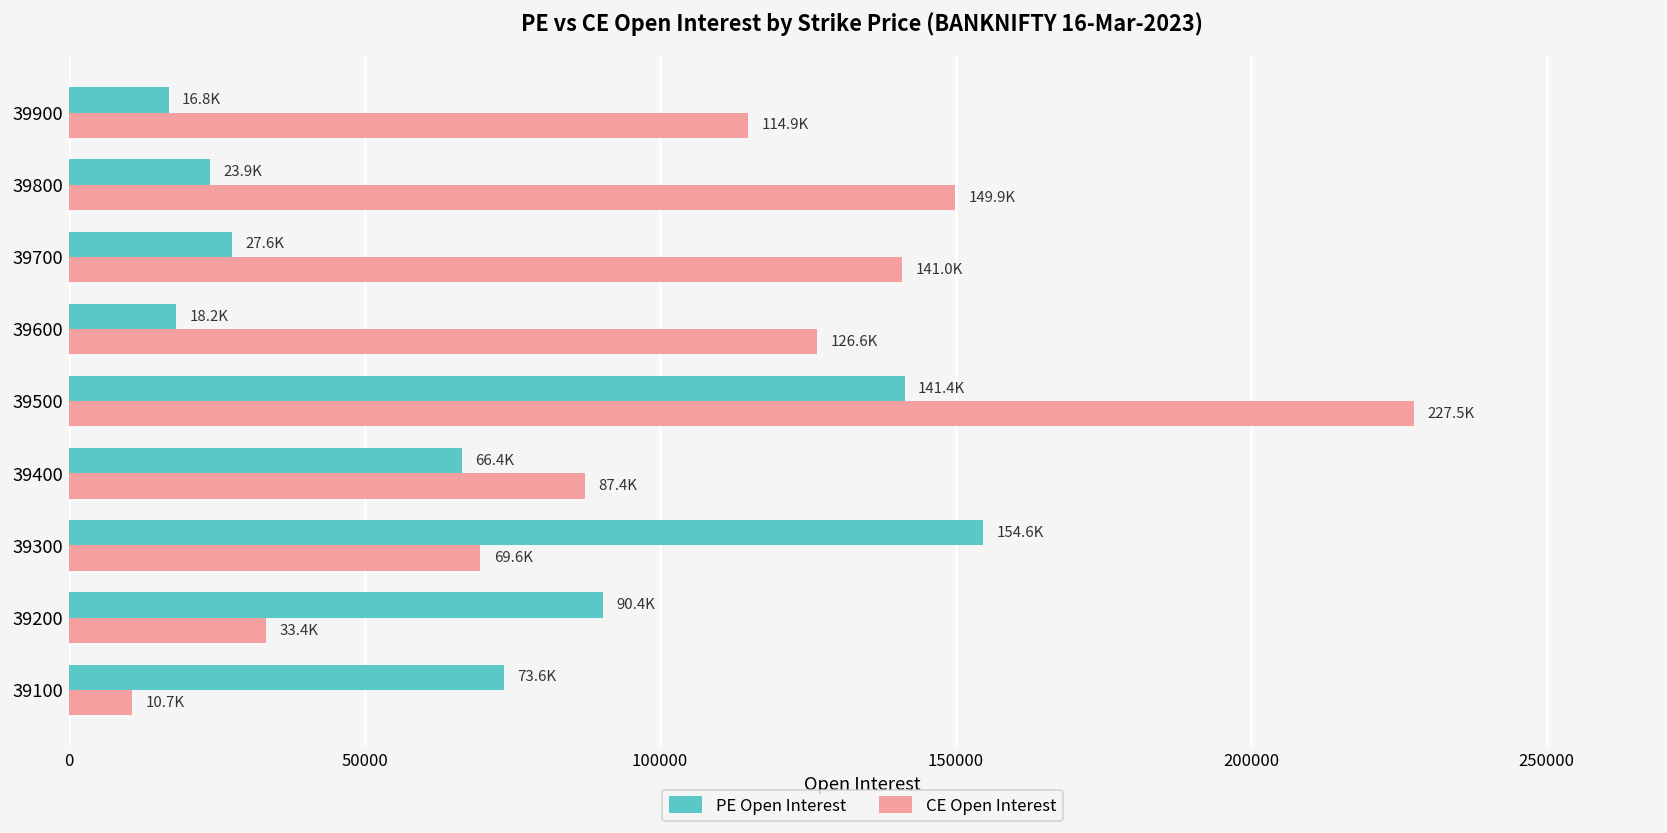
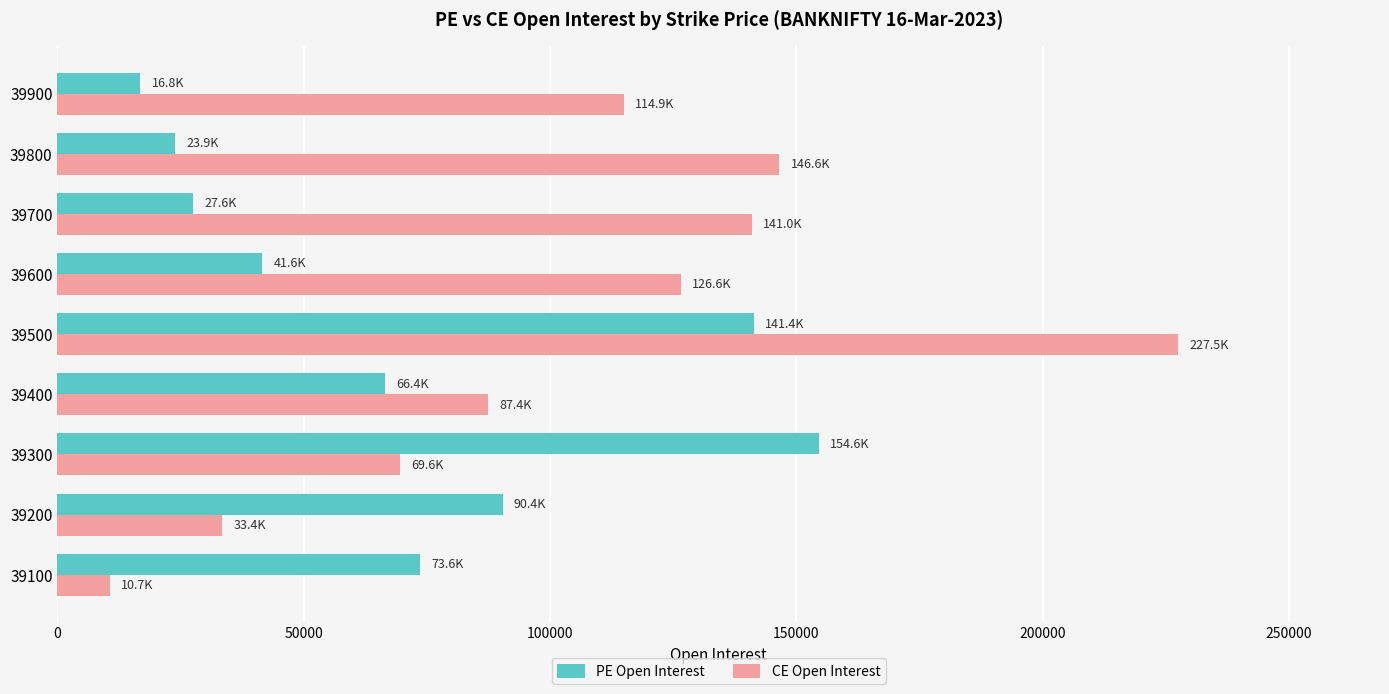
CE Open Interest, 39800: 149.9K -> 146.6K
PE Open Interest, 39600: 18.2K -> 41.6K
